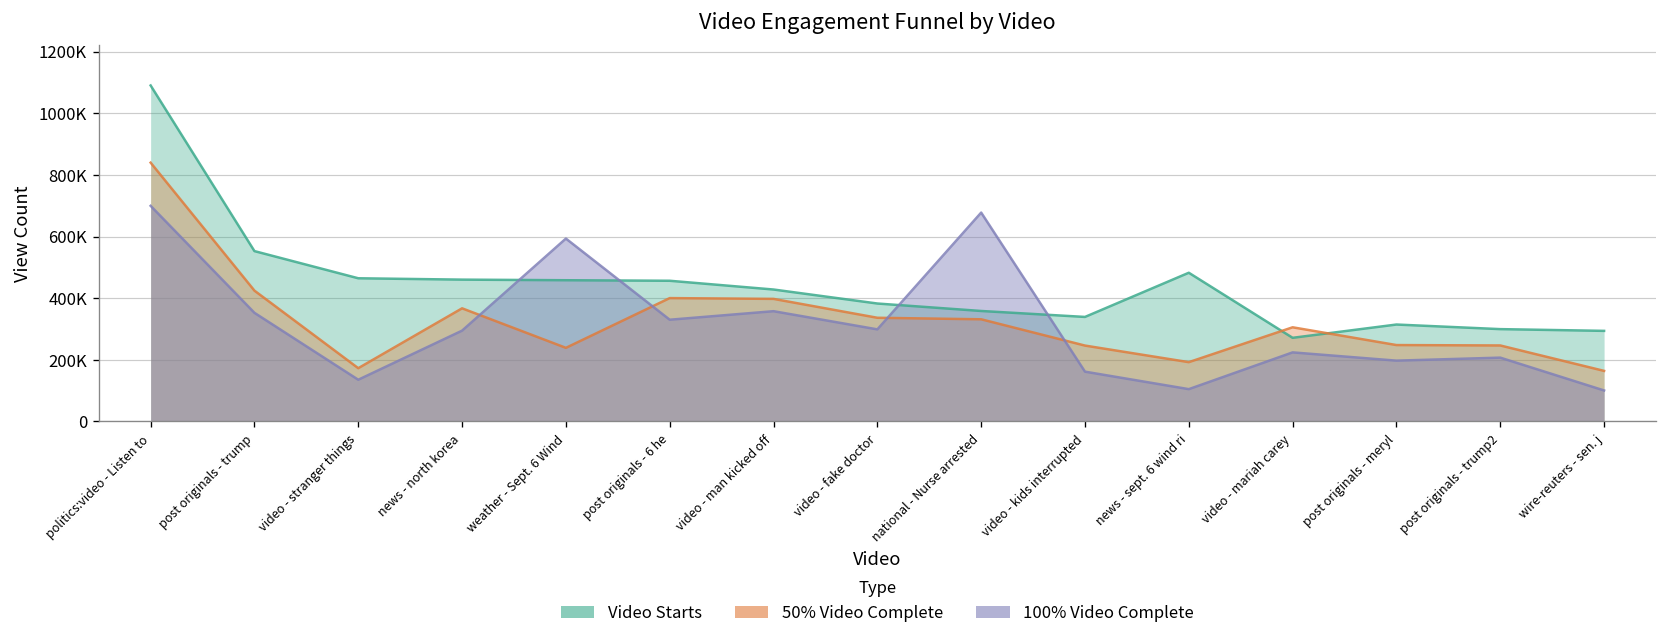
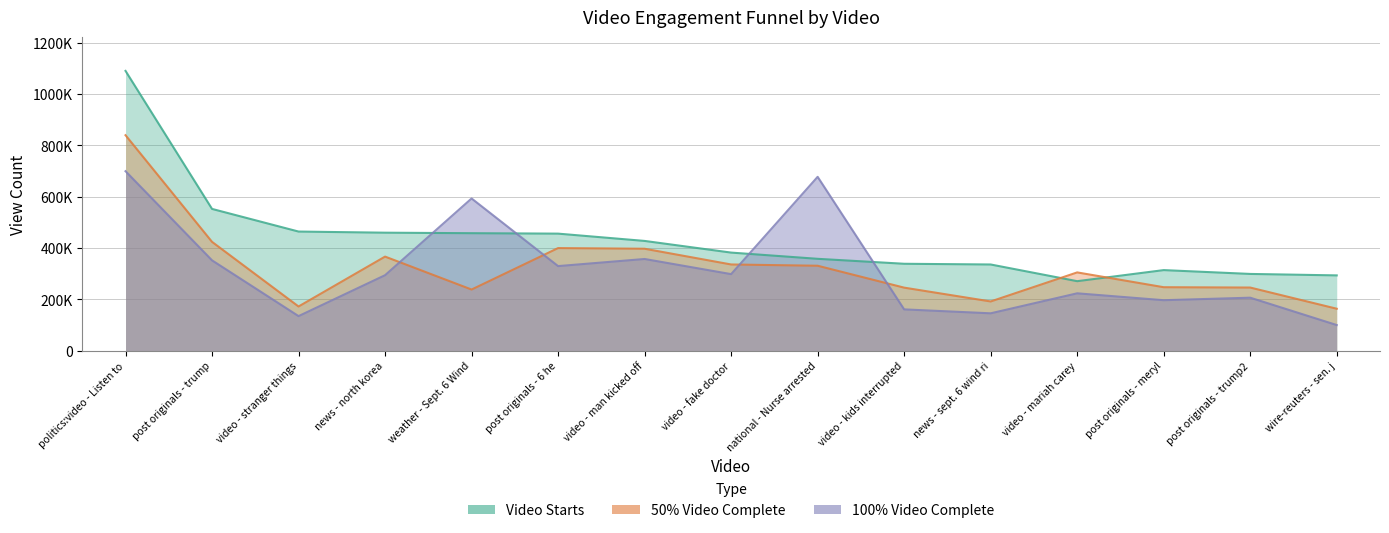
Video Starts, news - sept. 6 wind ri: 480000 -> 340000
100% Video Complete, news - sept. 6 wind ri: 100000 -> 150000
